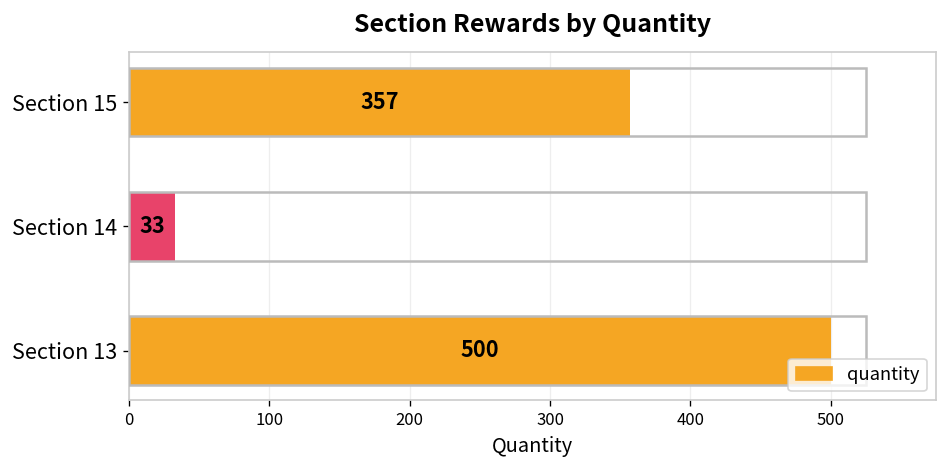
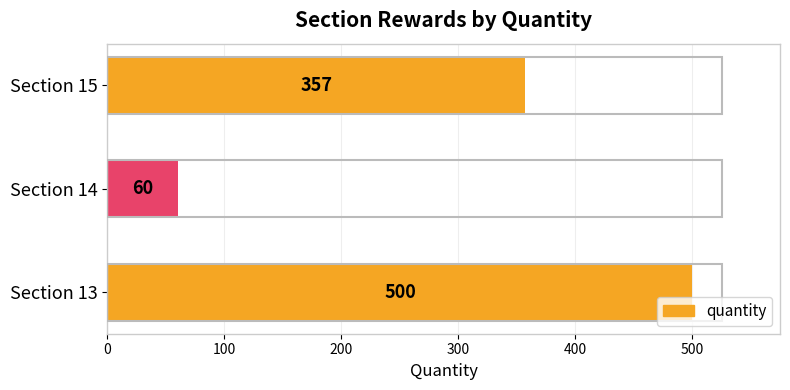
Section 14: 33 -> 60
